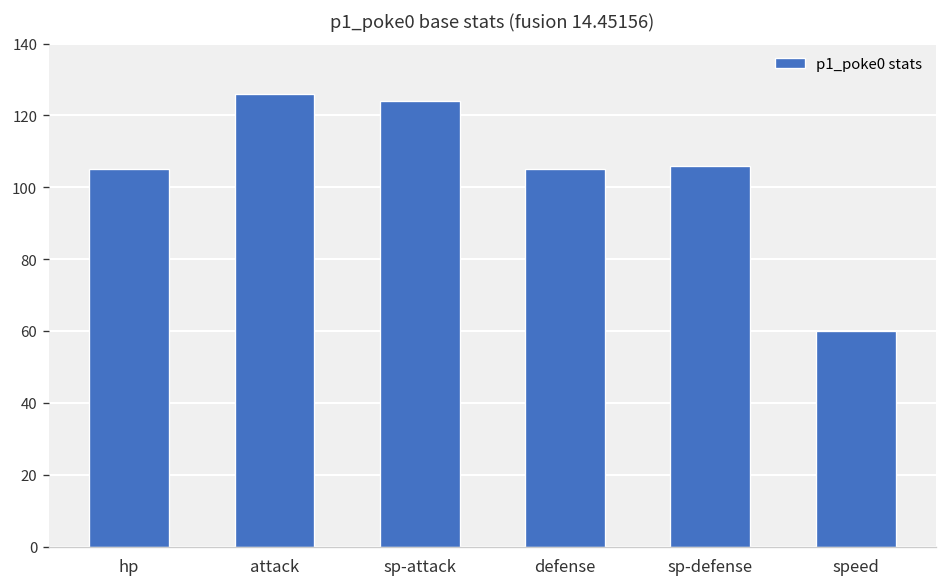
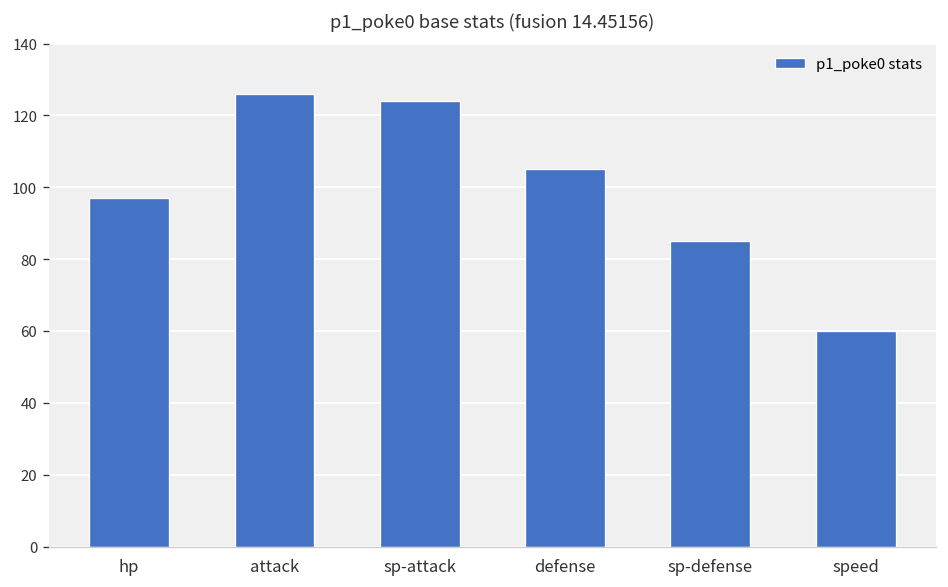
hp: 105 -> 97
sp-defense: 106 -> 85
